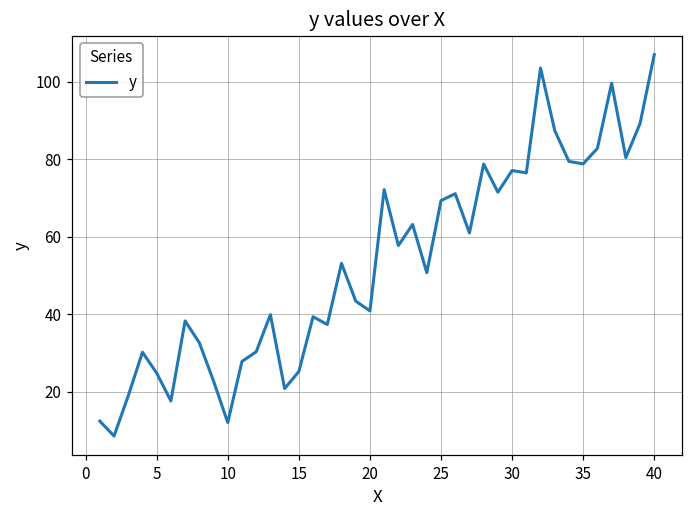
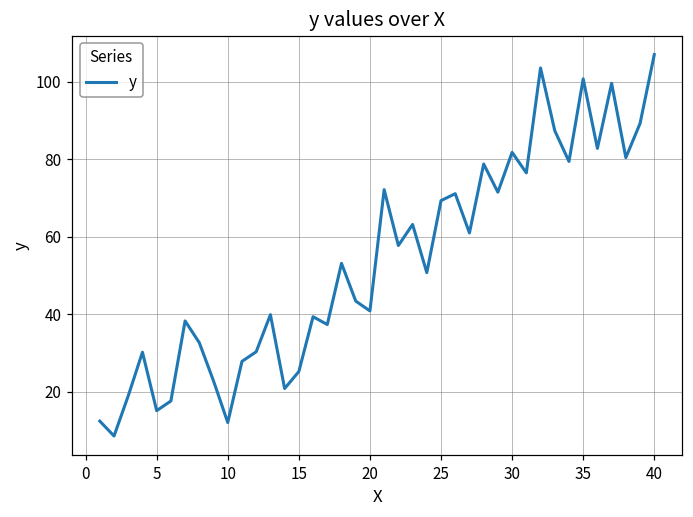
5: 25 -> 15
30: 77 -> 82
35: 79 -> 101
